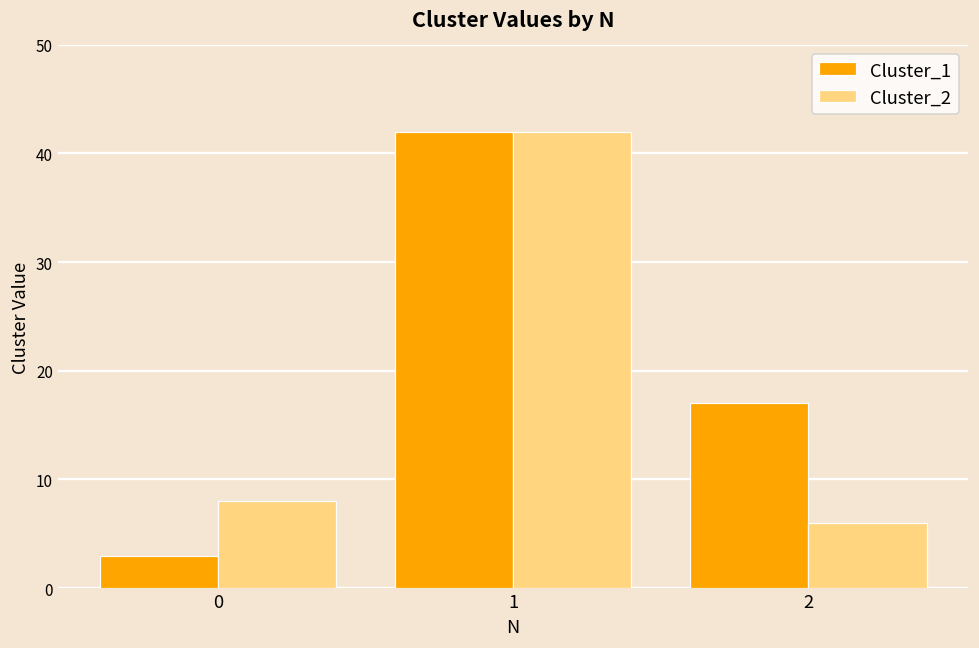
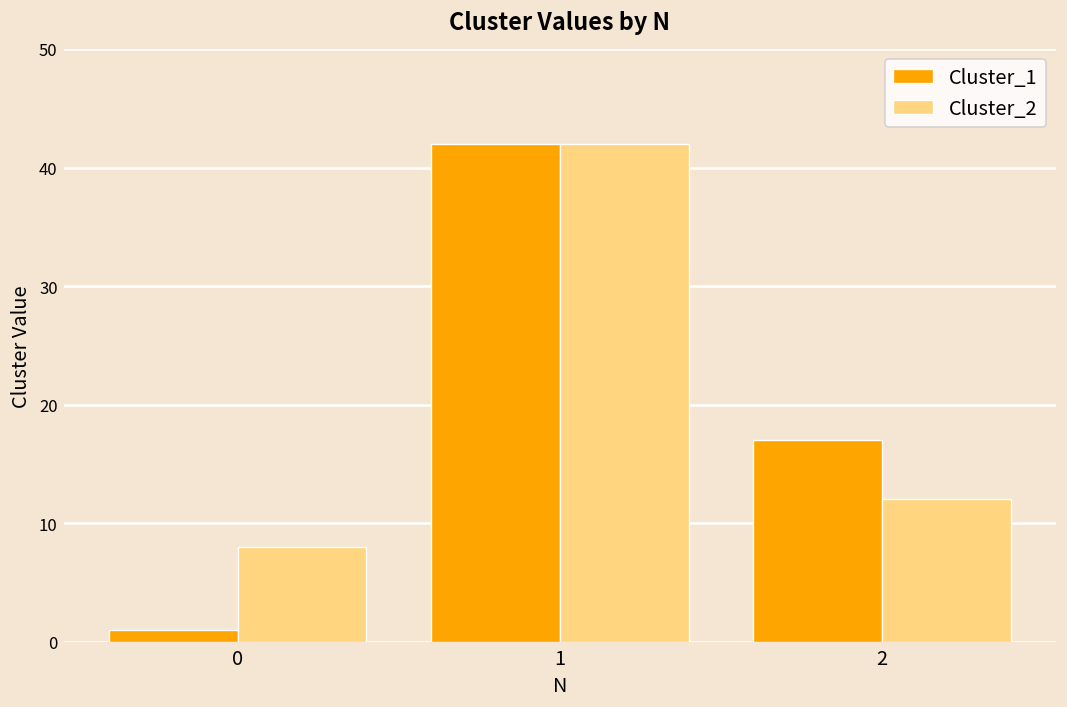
Cluster_1, 0: 3 -> 1
Cluster_2, 2: 6 -> 12
